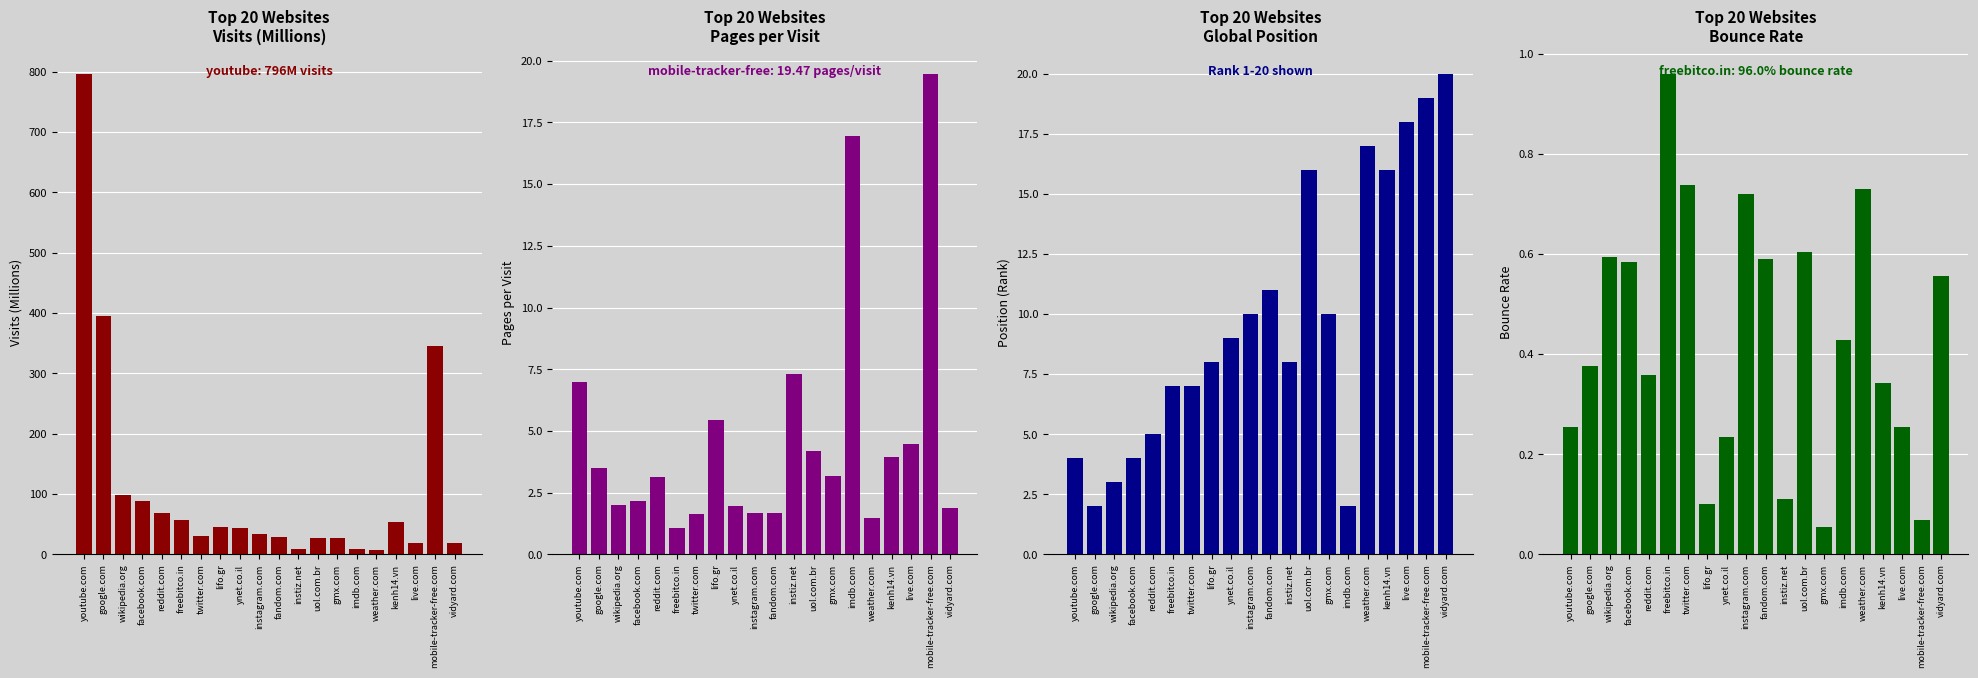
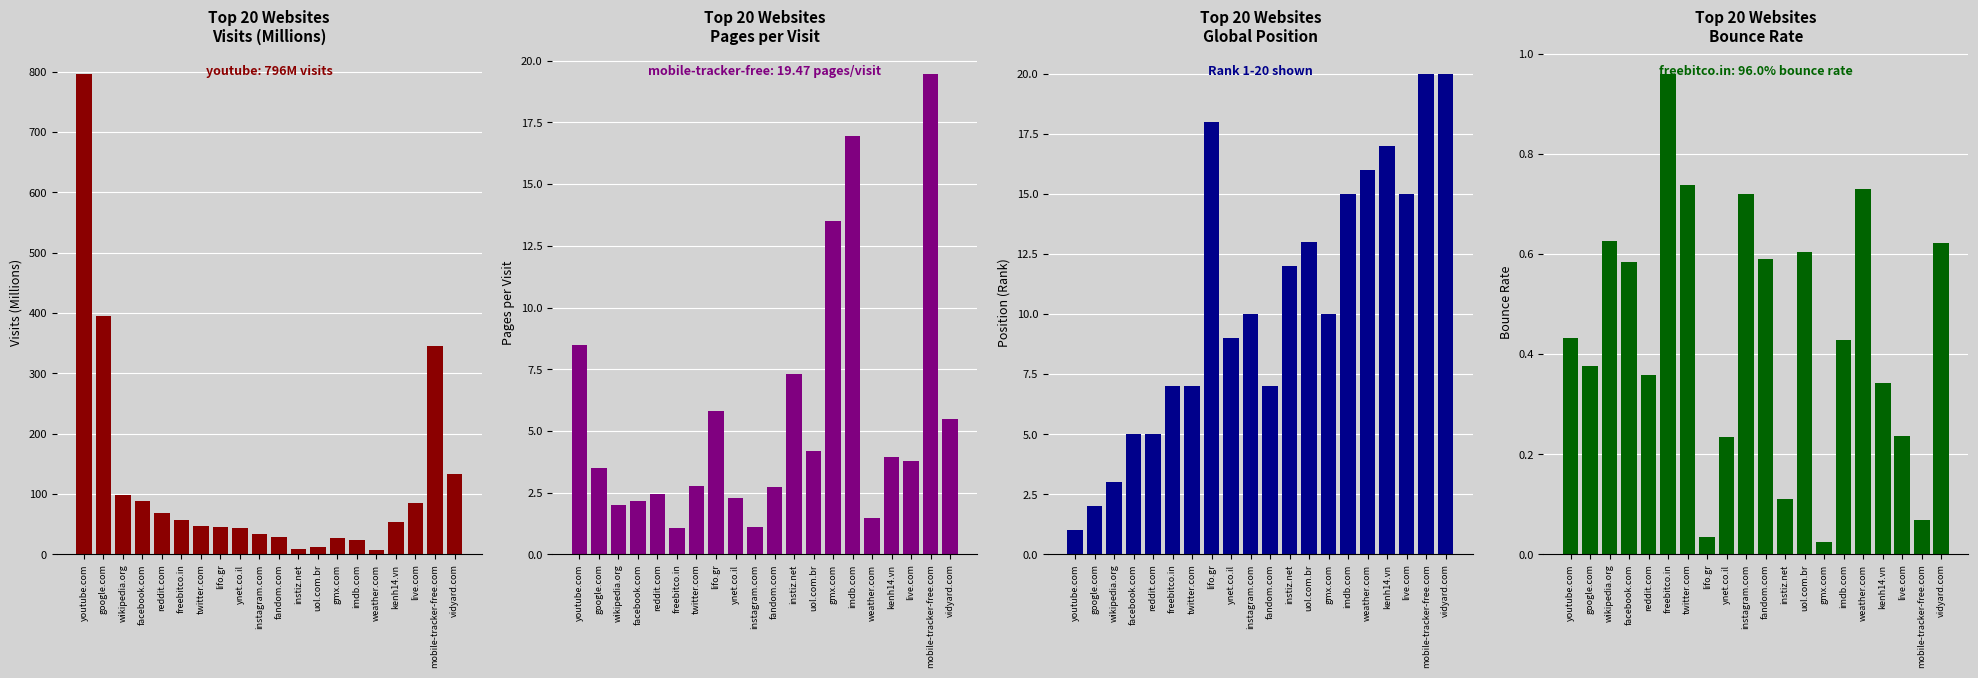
Top 20 Websites Visits (Millions), twitter.com: 30 -> 50
Top 20 Websites Visits (Millions), uol.com.br: 30 -> 10
Top 20 Websites Visits (Millions), imdb.com: 10 -> 20
Top 20 Websites Visits (Millions), live.com: 20 -> 90
Top 20 Websites Visits (Millions), vidyard.com: 20 -> 130
Top 20 Websites Pages per Visit, youtube.com: 7.0 -> 8.5
Top 20 Websites Pages per Visit, reddit.com: 3.1 -> 2.4
Top 20 Websites Pages per Visit, twitter.com: 1.6 -> 2.8
Top 20 Websites Pages per Visit, lifo.gr: 5.4 -> 5.8
Top 20 Websites Pages per Visit, ynet.co.il: 2.0 -> 2.3
Top 20 Websites Pages per Visit, instagram.com: 1.7 -> 1.1
Top 20 Websites Pages per Visit, fandom.com: 1.7 -> 2.7
Top 20 Websites Pages per Visit, gmx.com: 3.2 -> 13.5
Top 20 Websites Pages per Visit, live.com: 4.5 -> 3.8
Top 20 Websites Pages per Visit, vidyard.com: 1.9 -> 5.5
Top 20 Websites Global Position, youtube.com: 4 -> 1
Top 20 Websites Global Position, facebook.com: 4 -> 5
Top 20 Websites Global Position, lifo.gr: 8 -> 18
Top 20 Websites Global Position, fandom.com: 11 -> 7
Top 20 Websites Global Position, instiz.net: 8 -> 12
Top 20 Websites Global Position, uol.com.br: 16 -> 13
Top 20 Websites Global Position, imdb.com: 2 -> 15
Top 20 Websites Global Position, weather.com: 17 -> 16
Top 20 Websites Global Position, kenh14.vn: 16 -> 17
Top 20 Websites Global Position, live.com: 18 -> 15
Top 20 Websites Global Position, mobile-tracker-free.com: 19 -> 20
Top 20 Websites Bounce Rate, youtube.com: 0.26 -> 0.43
Top 20 Websites Bounce Rate, wikipedia.org: 0.59 -> 0.63
Top 20 Websites Bounce Rate, lifo.gr: 0.10 -> 0.03
Top 20 Websites Bounce Rate, gmx.com: 0.05 -> 0.02
Top 20 Websites Bounce Rate, live.com: 0.25 -> 0.24
Top 20 Websites Bounce Rate, vidyard.com: 0.56 -> 0.62
